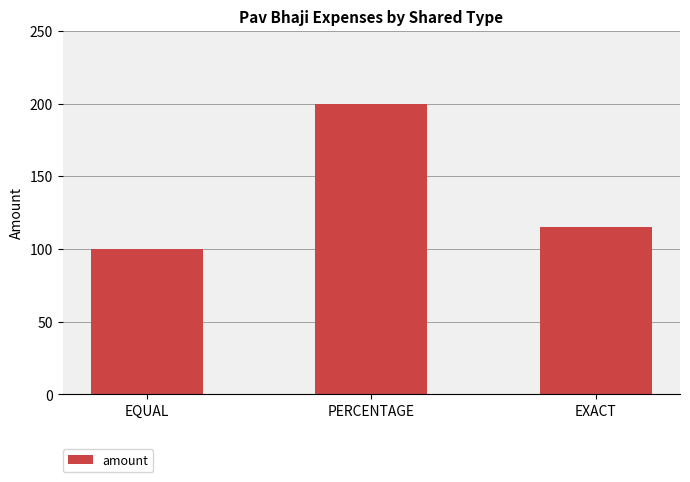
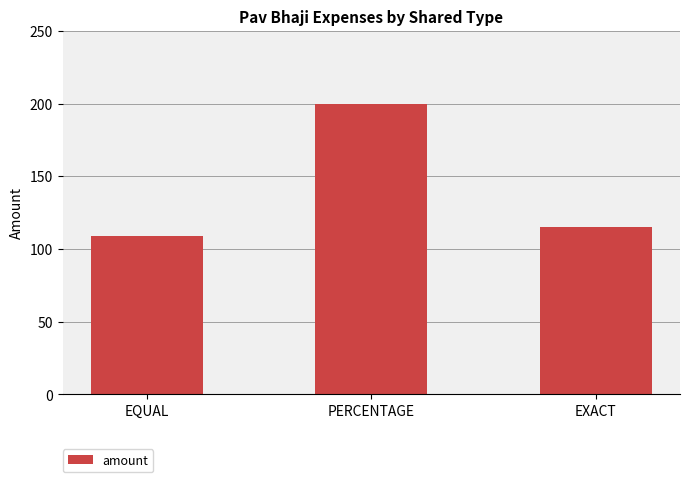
EQUAL: 100 -> 109
